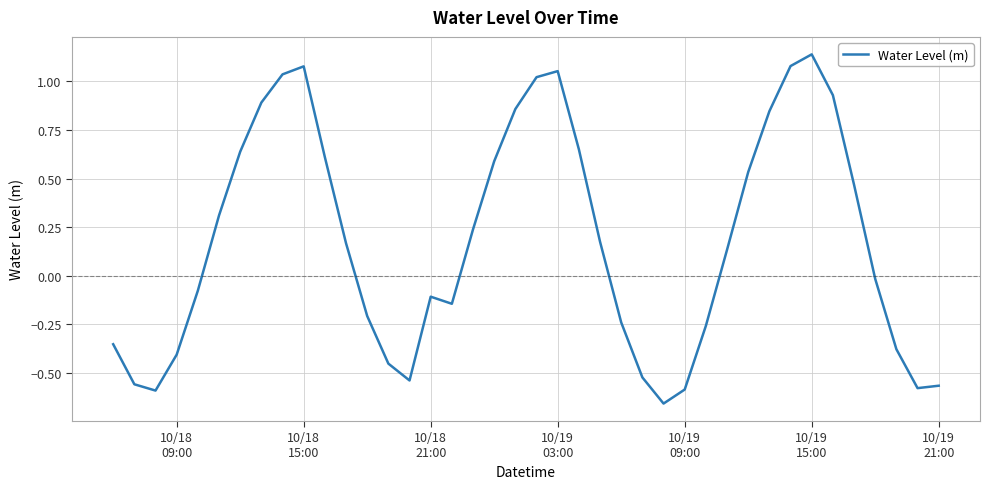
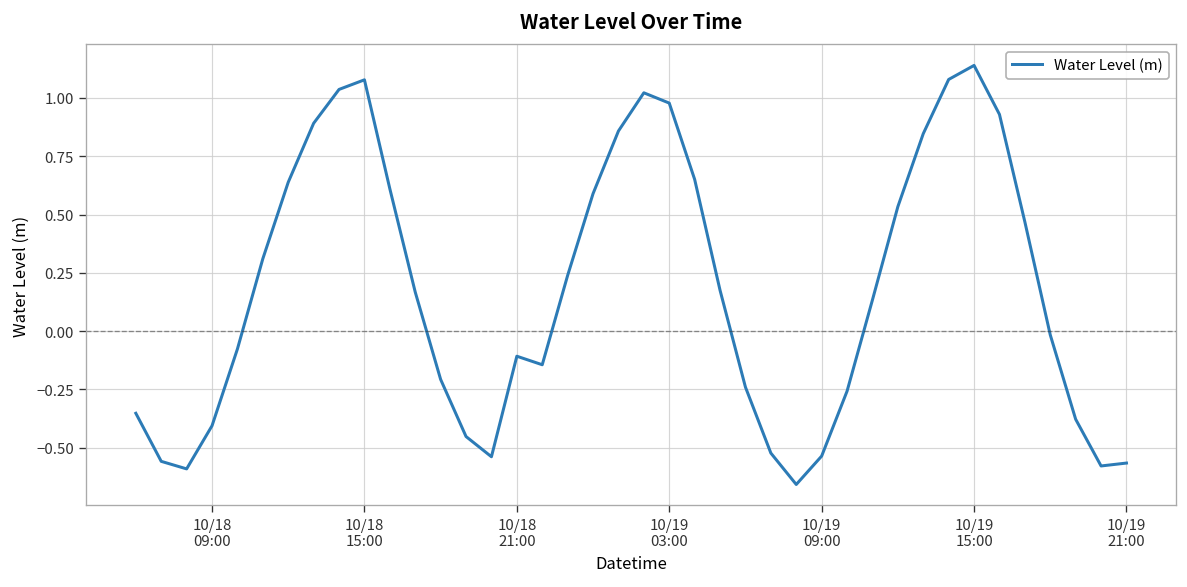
10/19 03:00: 1.05 -> 0.98
10/19 09:00: -0.59 -> -0.54
